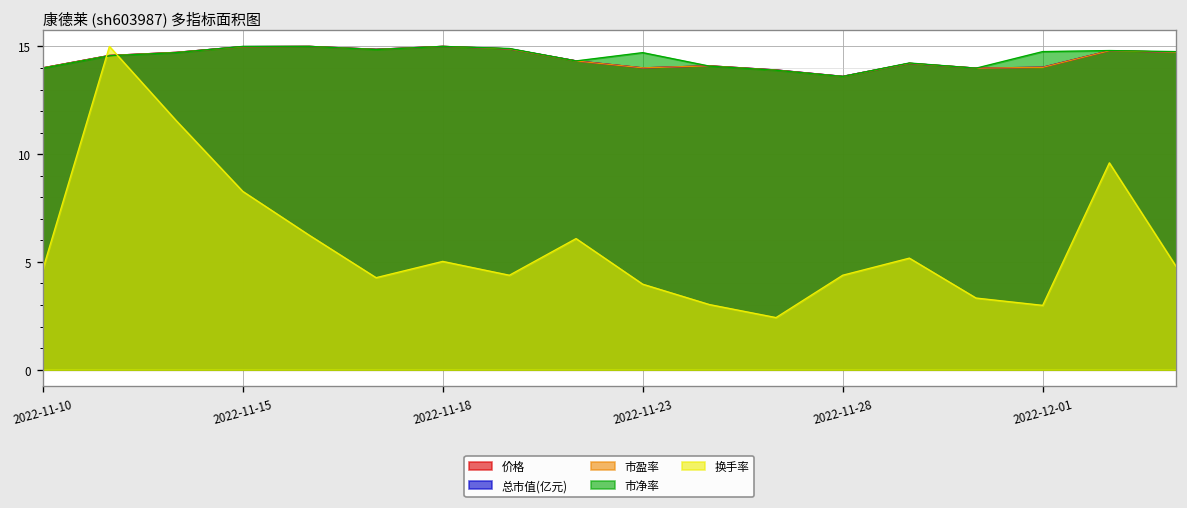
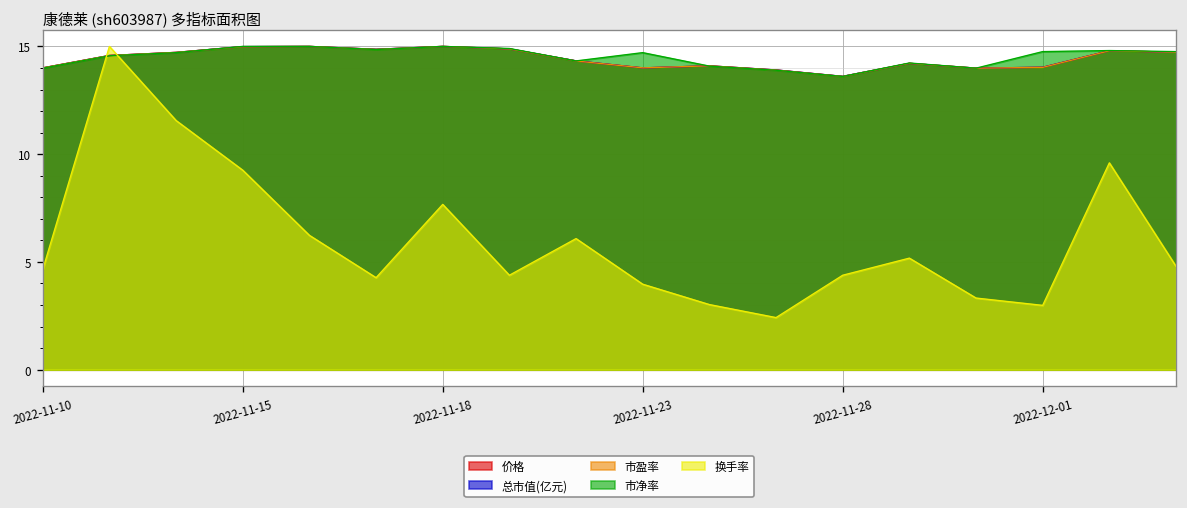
换手率, 2022-11-15: 8.3 -> 9.3
换手率, 2022-11-18: 5.0 -> 7.7
